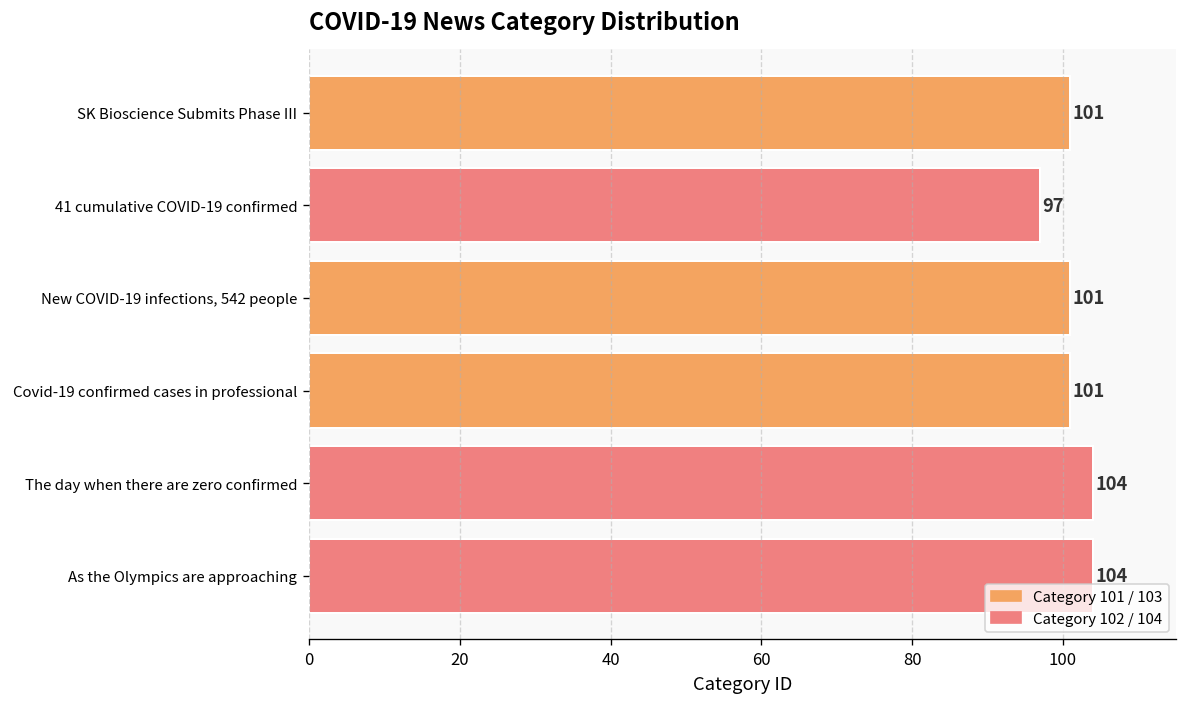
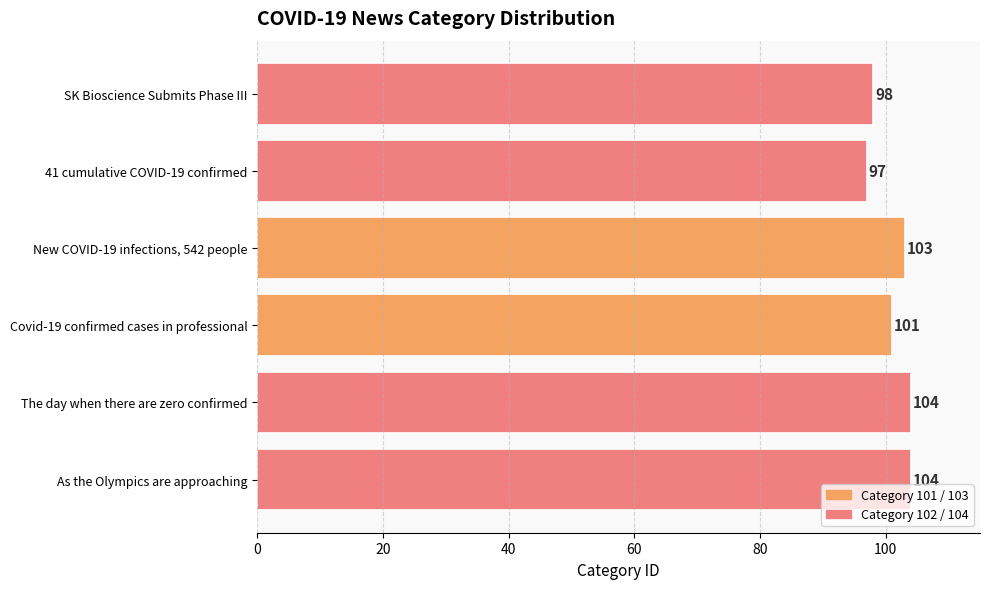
SK Bioscience Submits Phase III: 101 -> 98
New COVID-19 infections, 542 people: 101 -> 103
